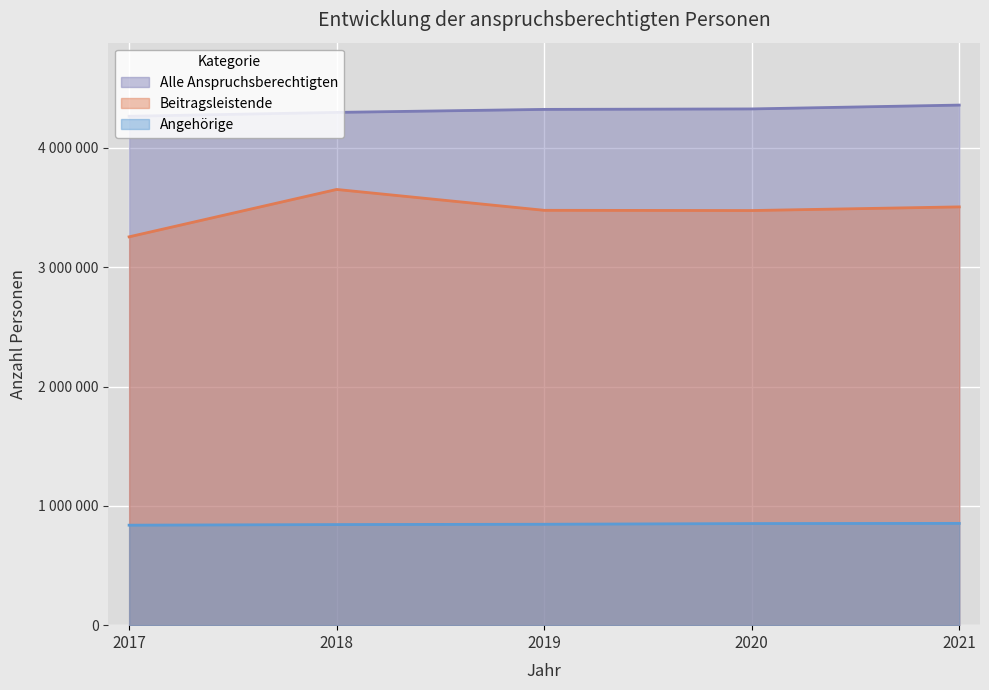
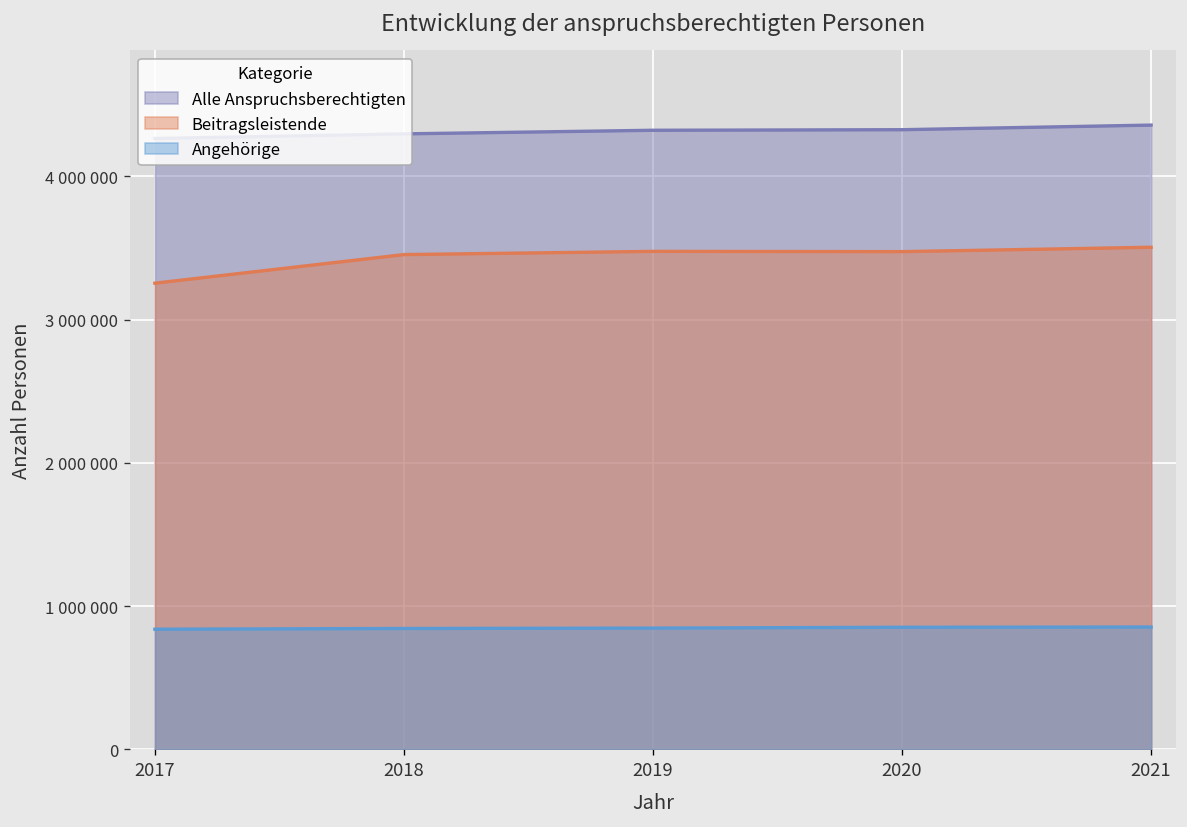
Beitragsleistende, 2018: 3650000 -> 3450000
